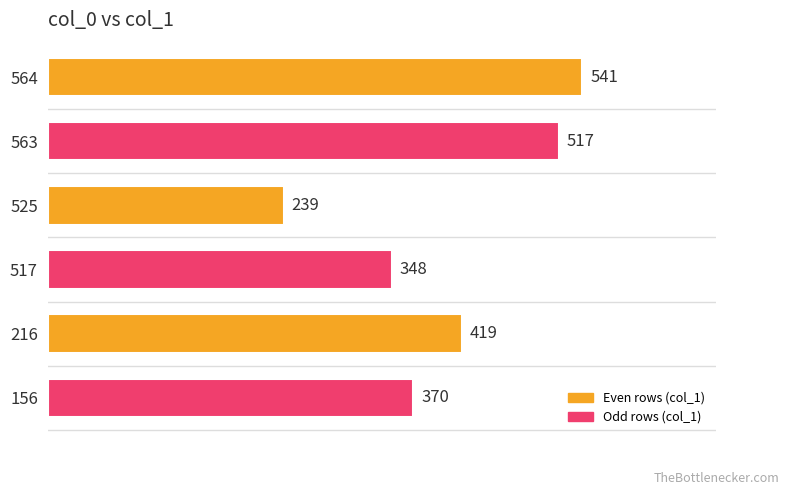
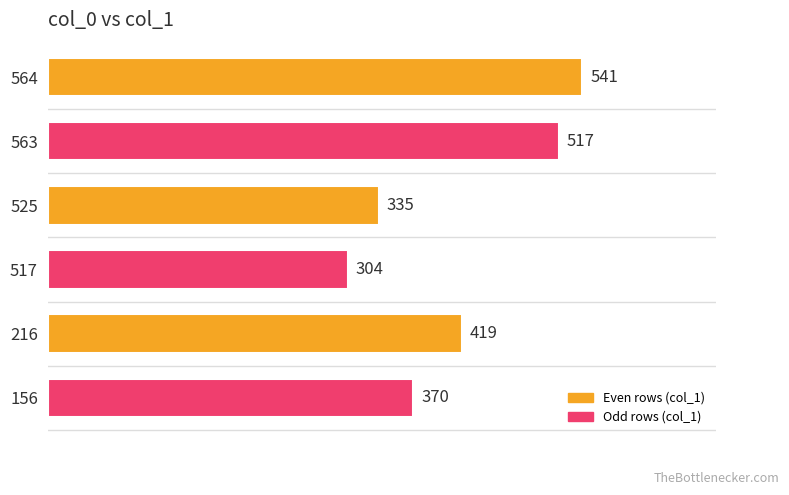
525: 239 -> 335
517: 348 -> 304
